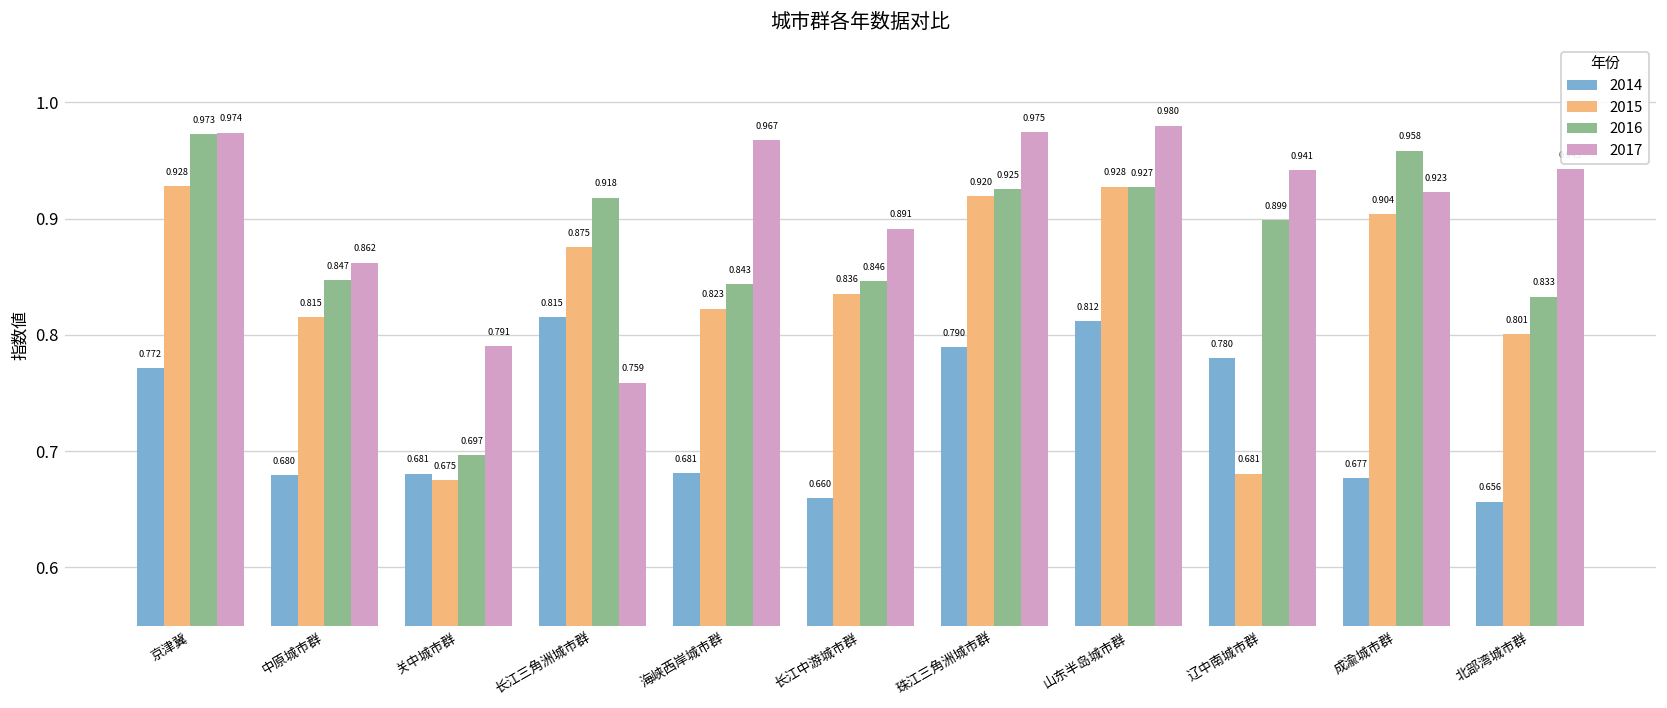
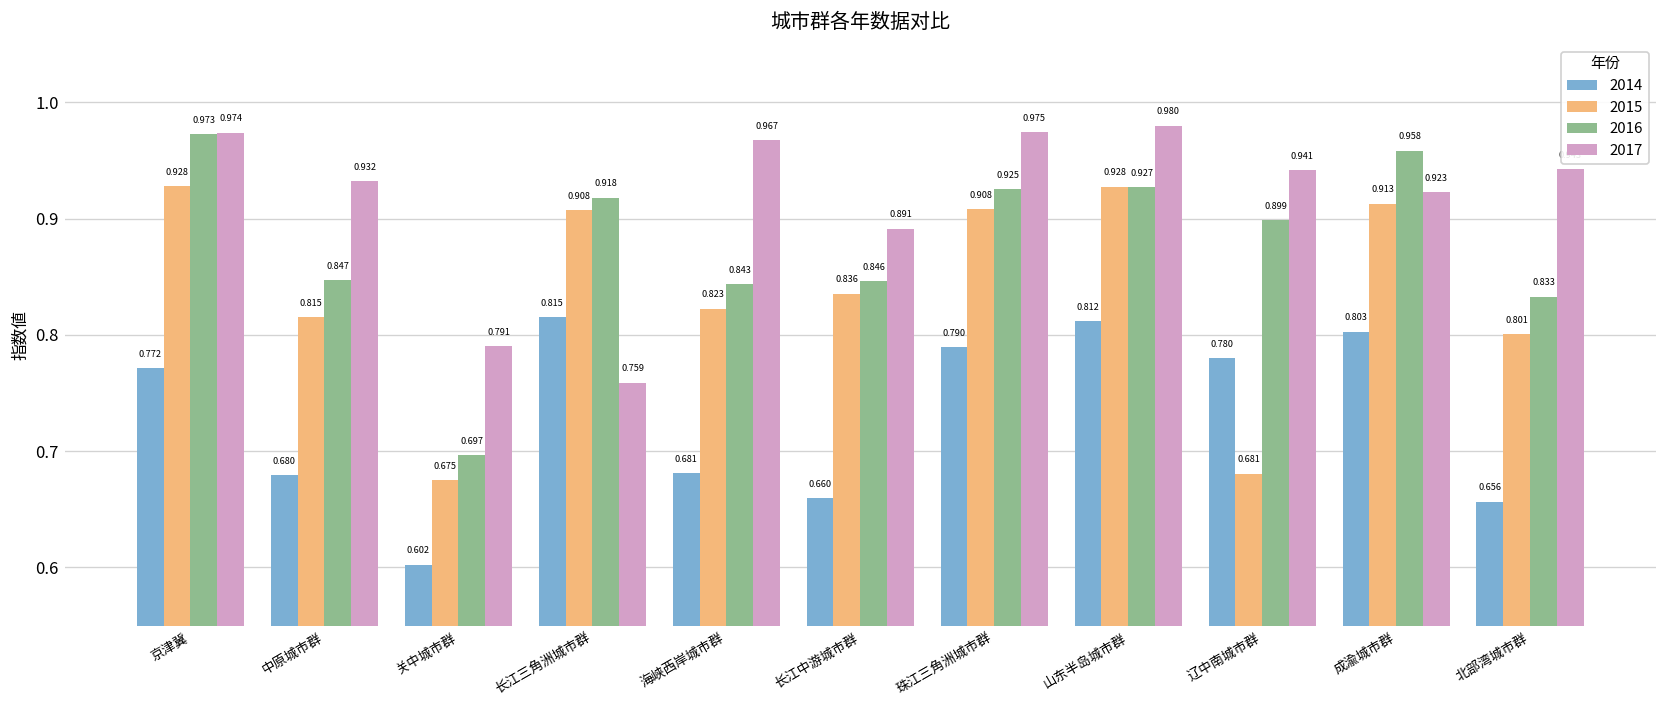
2017, 中原城市群: 0.862 -> 0.932
2014, 关中城市群: 0.681 -> 0.602
2015, 长江三角洲城市群: 0.875 -> 0.908
2015, 珠江三角洲城市群: 0.920 -> 0.908
2014, 成渝城市群: 0.677 -> 0.803
2015, 成渝城市群: 0.904 -> 0.913
